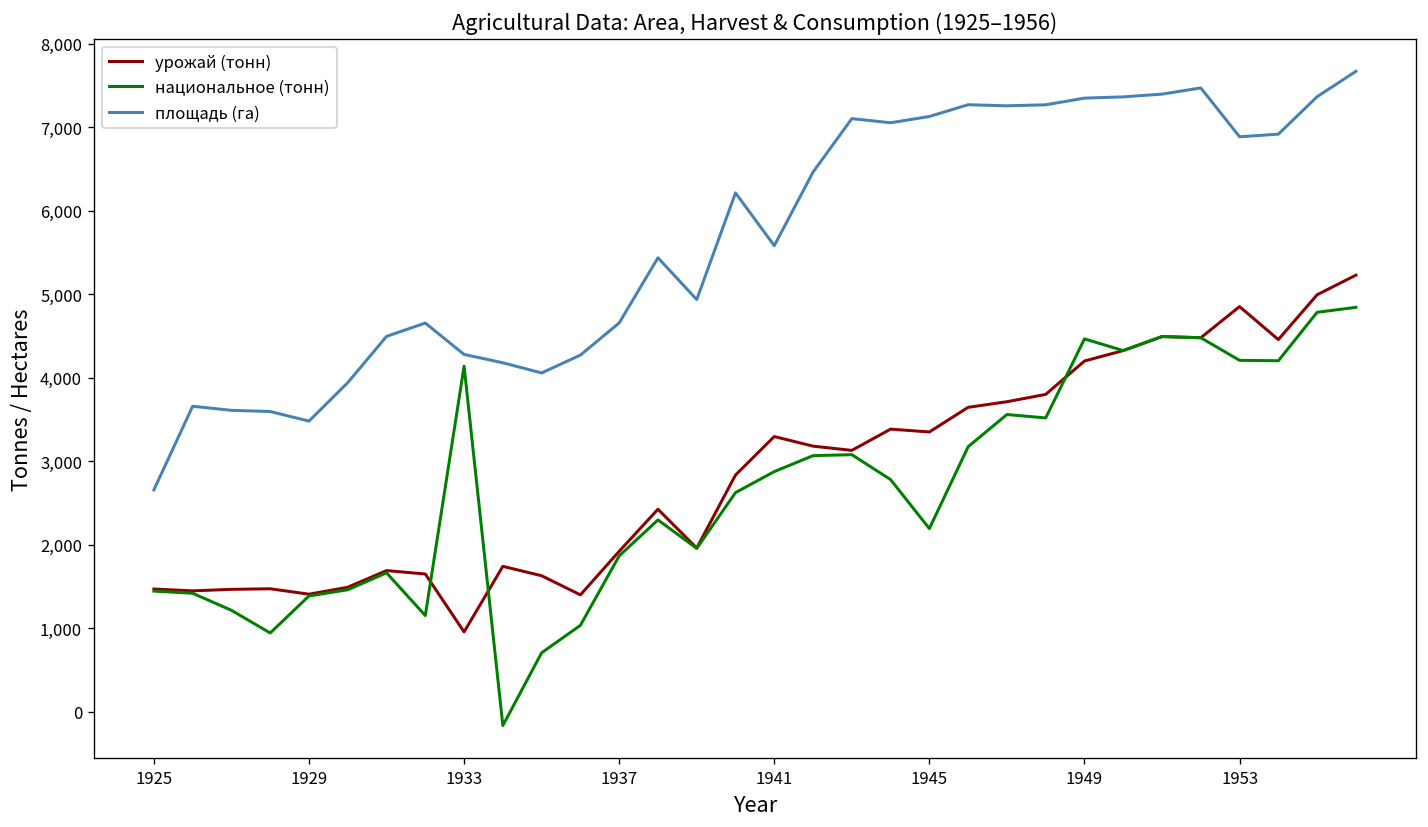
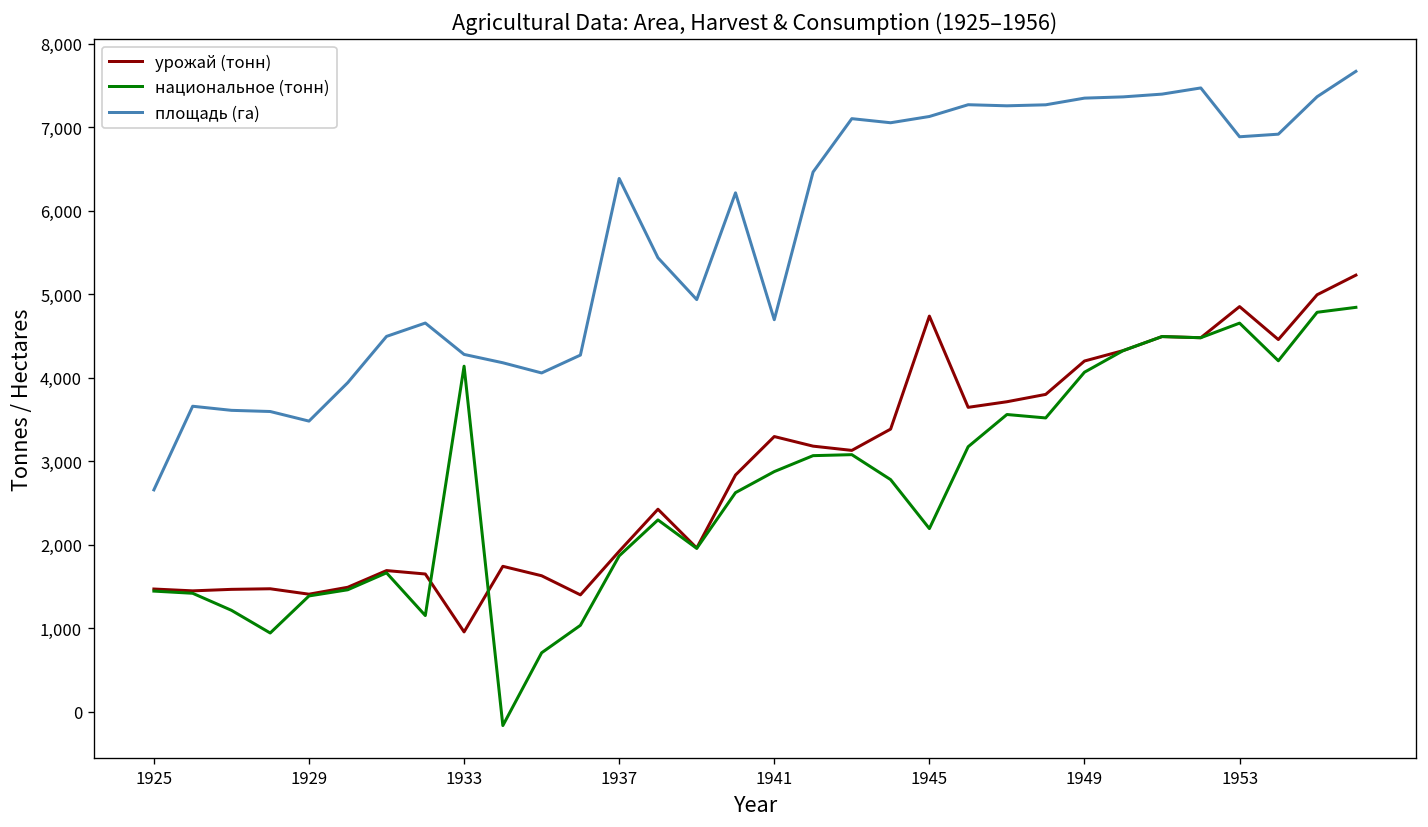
площадь (га), 1937: 4,700 -> 6,400
площадь (га), 1941: 5,600 -> 4,700
урожай (тонн), 1945: 3,400 -> 4,700
национальное (тонн), 1949: 4,500 -> 4,100
национальное (тонн), 1953: 4,200 -> 4,700
